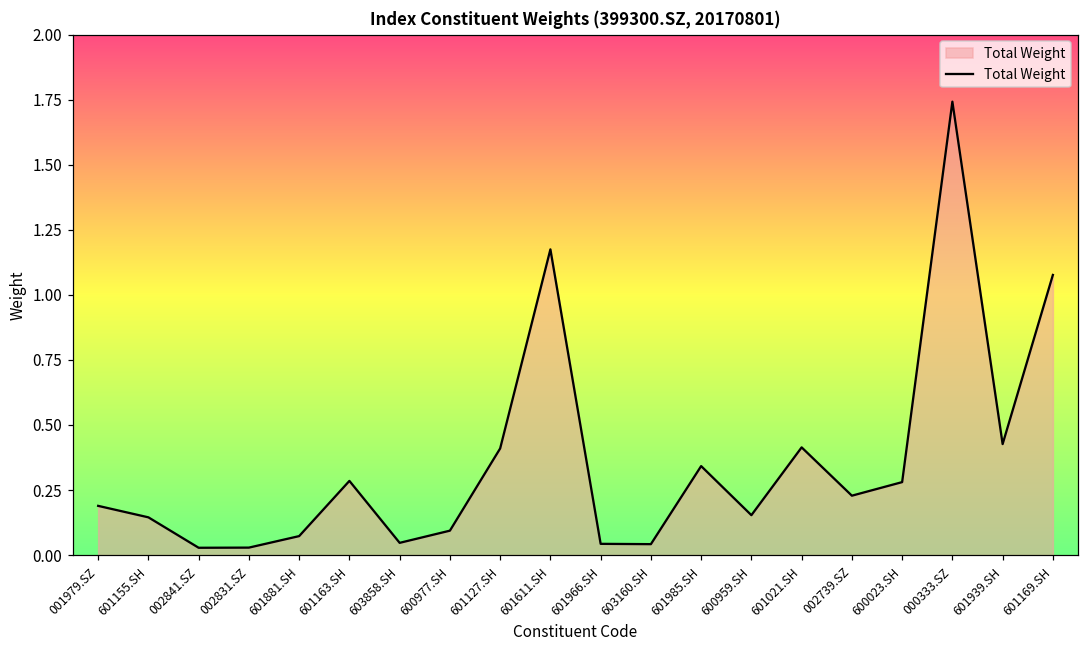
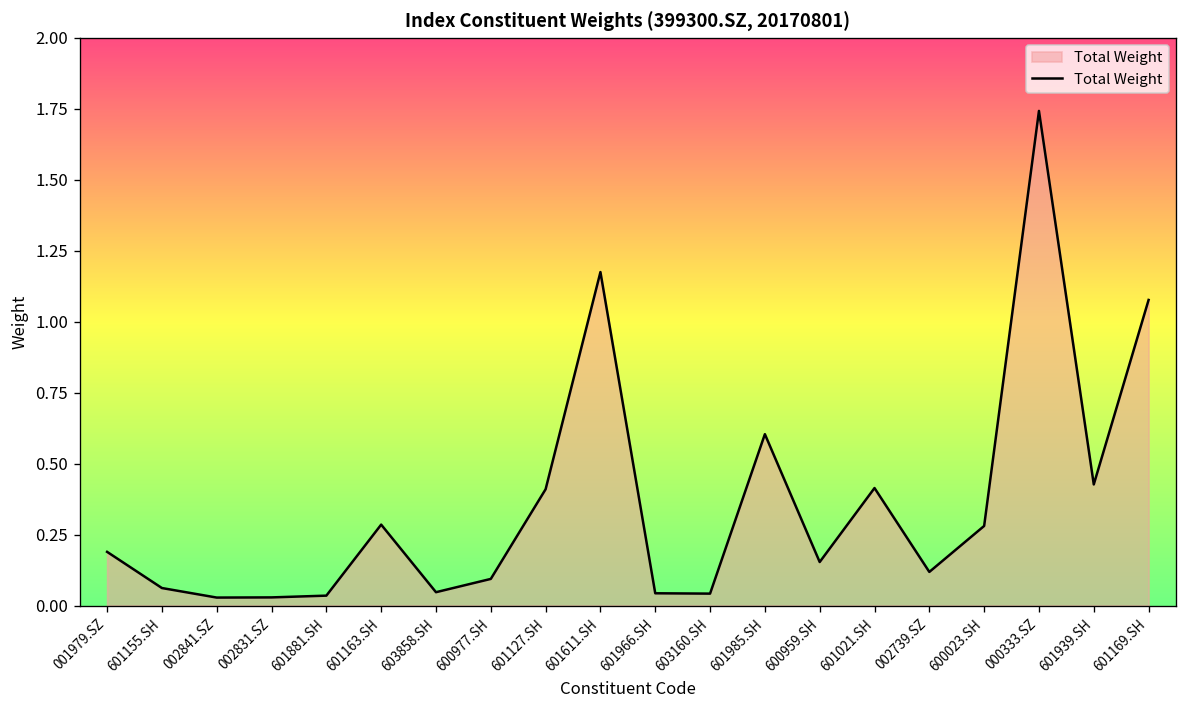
601155.SH: 0.15 -> 0.06
601881.SH: 0.07 -> 0.04
601985.SH: 0.34 -> 0.60
002739.SZ: 0.23 -> 0.12
